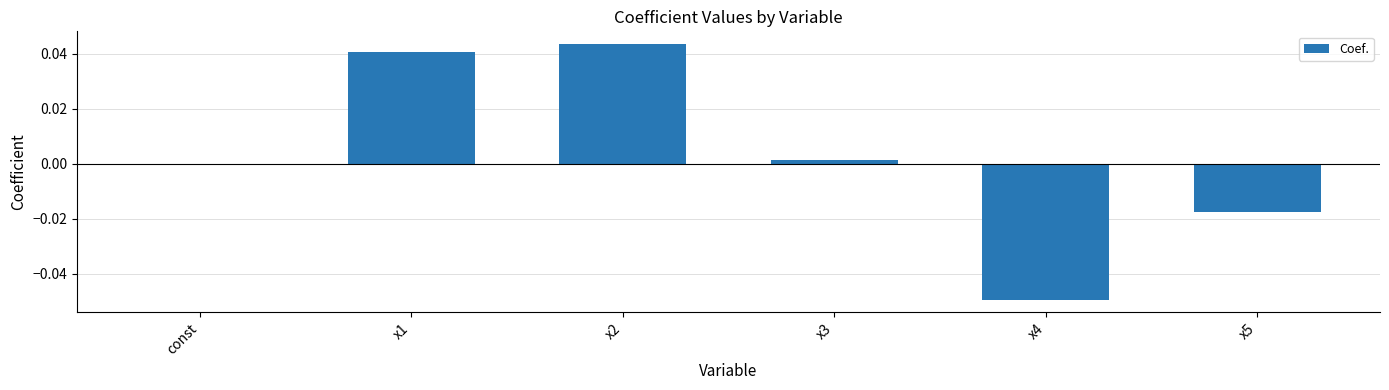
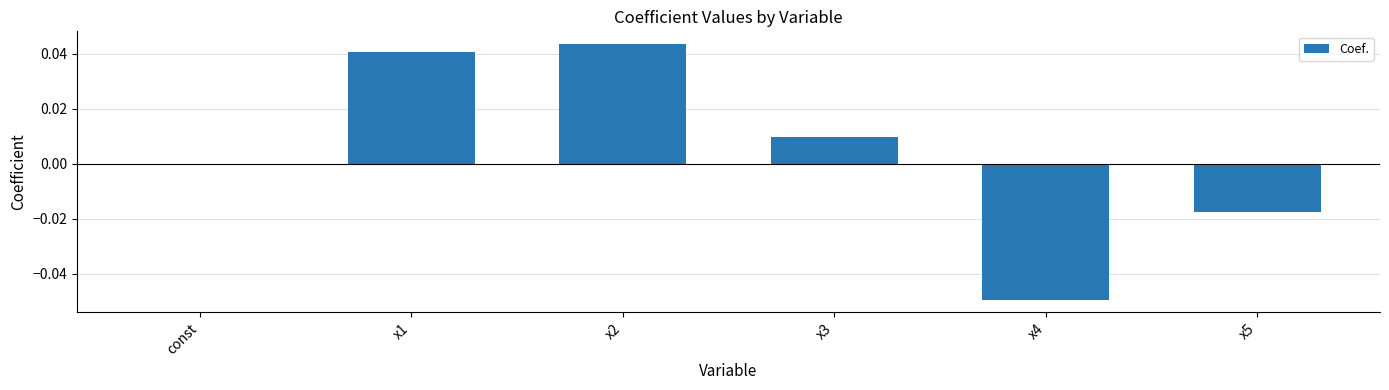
x3: 0.001 -> 0.010
